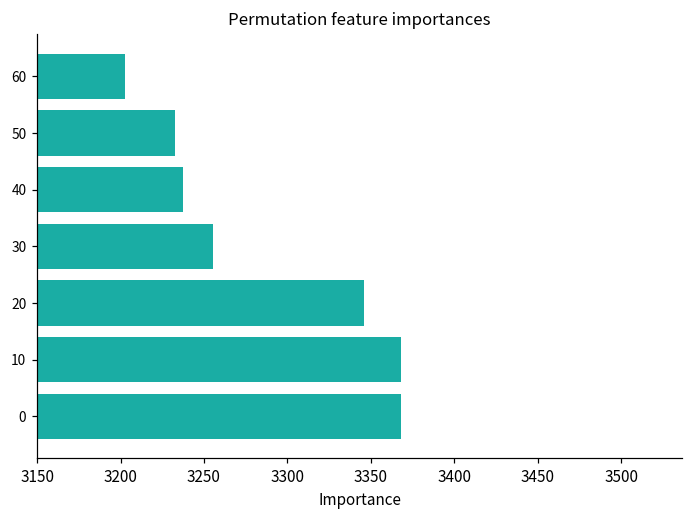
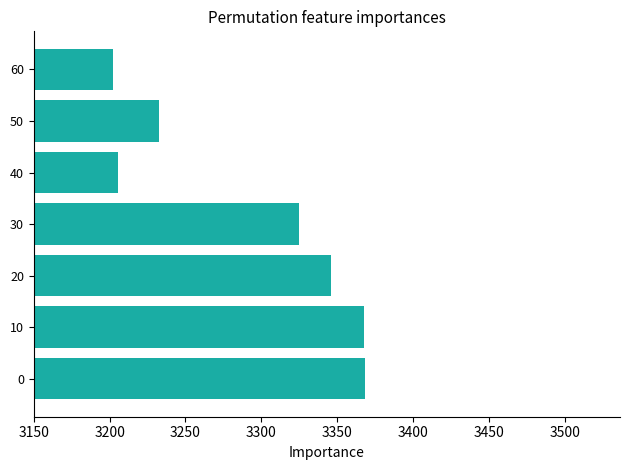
40: 3237 -> 3205
30: 3256 -> 3325
